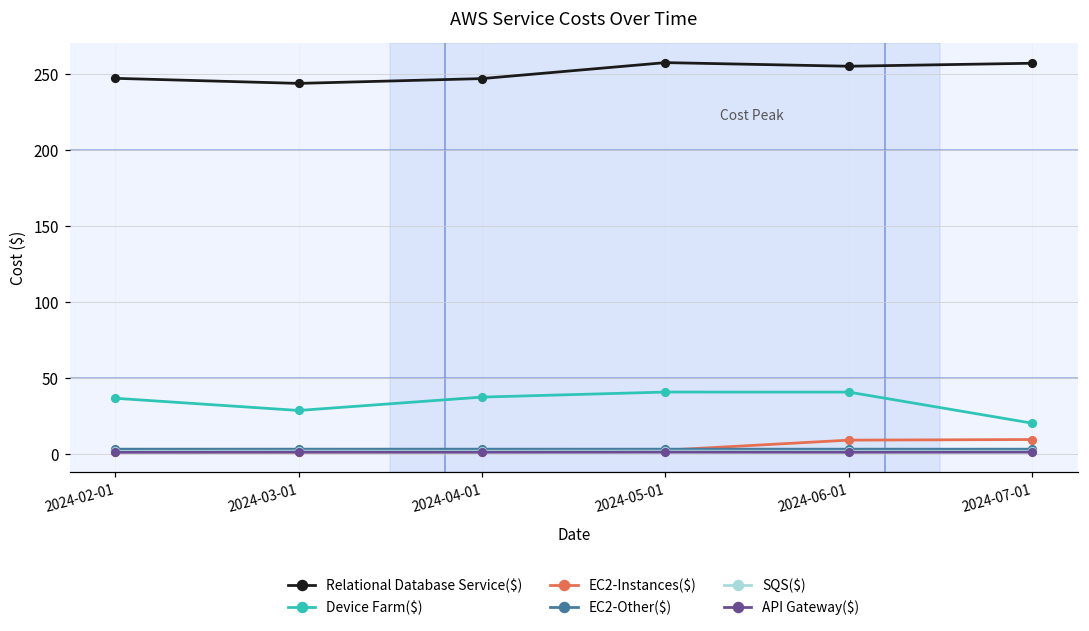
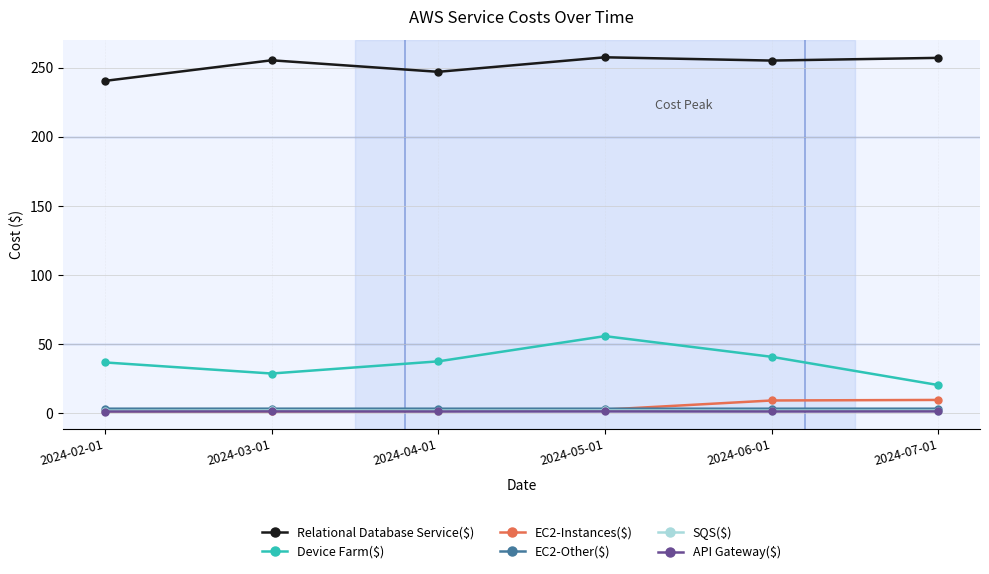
Relational Database Service($), 2024-02-01: 247 -> 240
Relational Database Service($), 2024-03-01: 244 -> 255
Device Farm($), 2024-05-01: 41 -> 56
